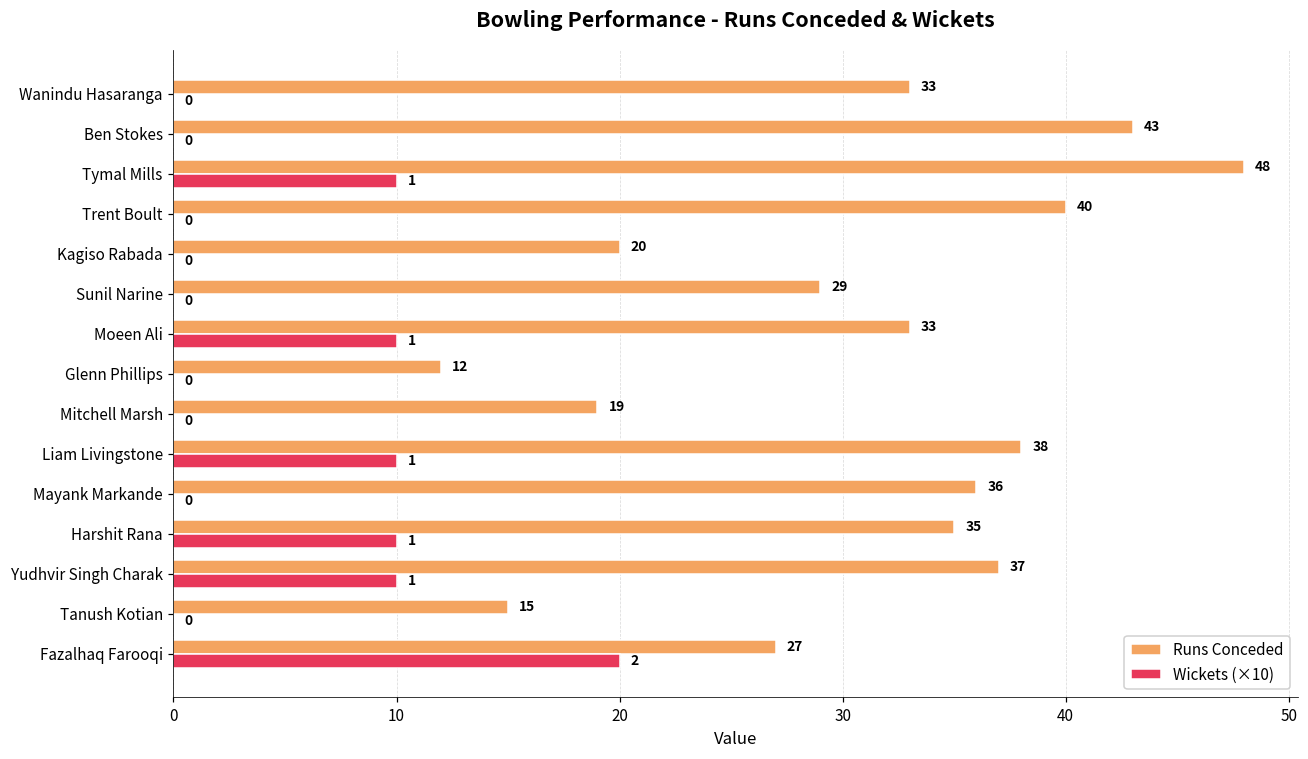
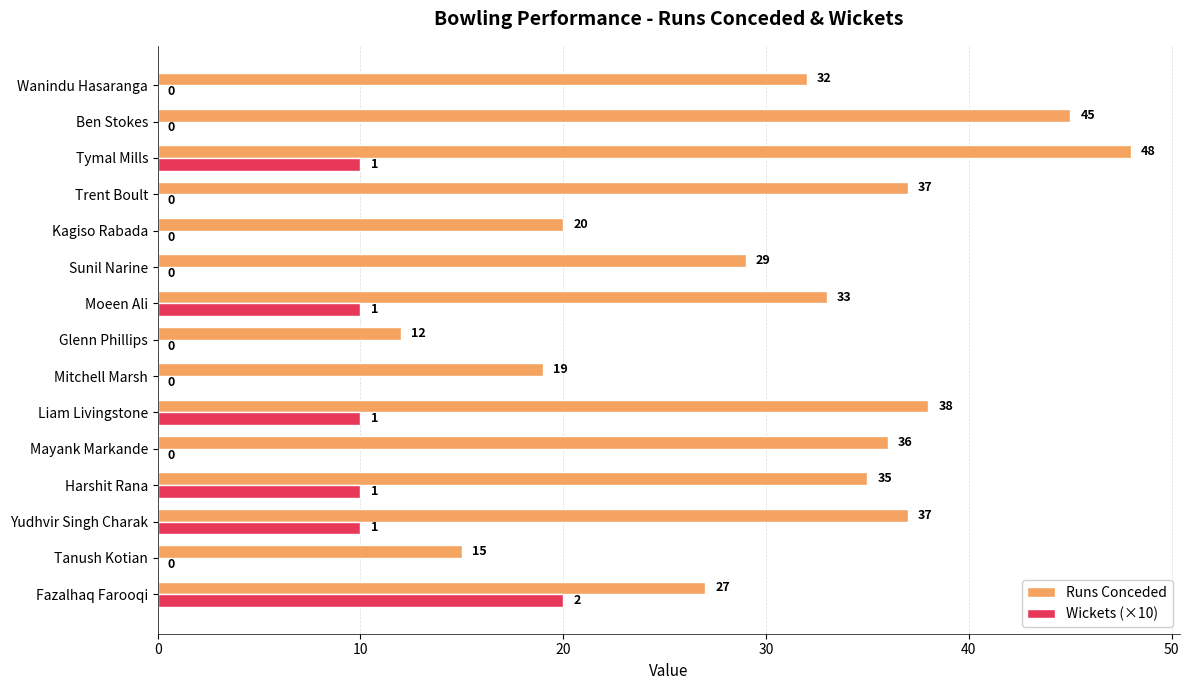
Runs Conceded, Wanindu Hasaranga: 33 -> 32
Runs Conceded, Ben Stokes: 43 -> 45
Runs Conceded, Trent Boult: 40 -> 37
